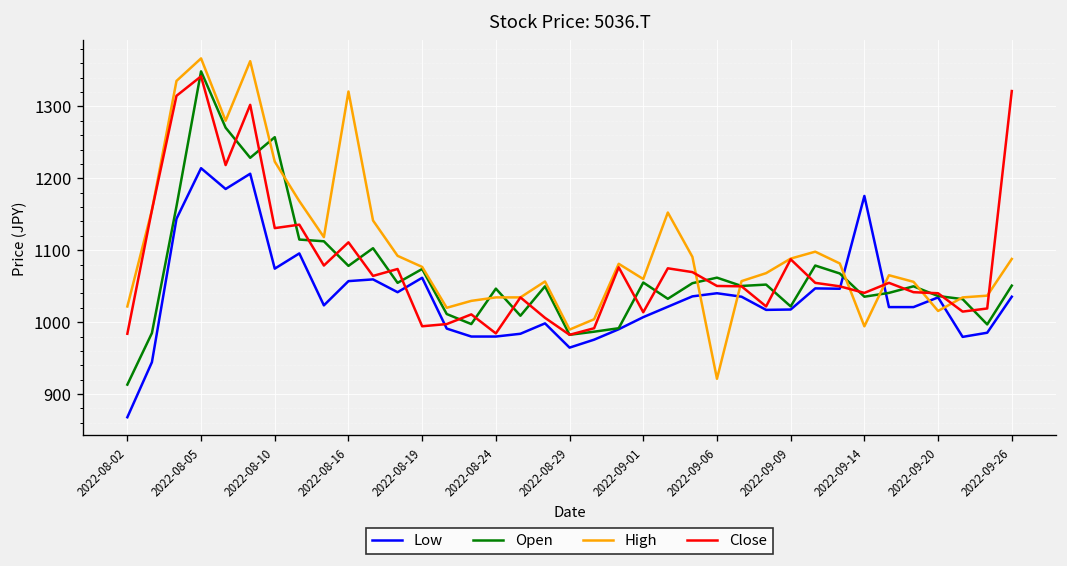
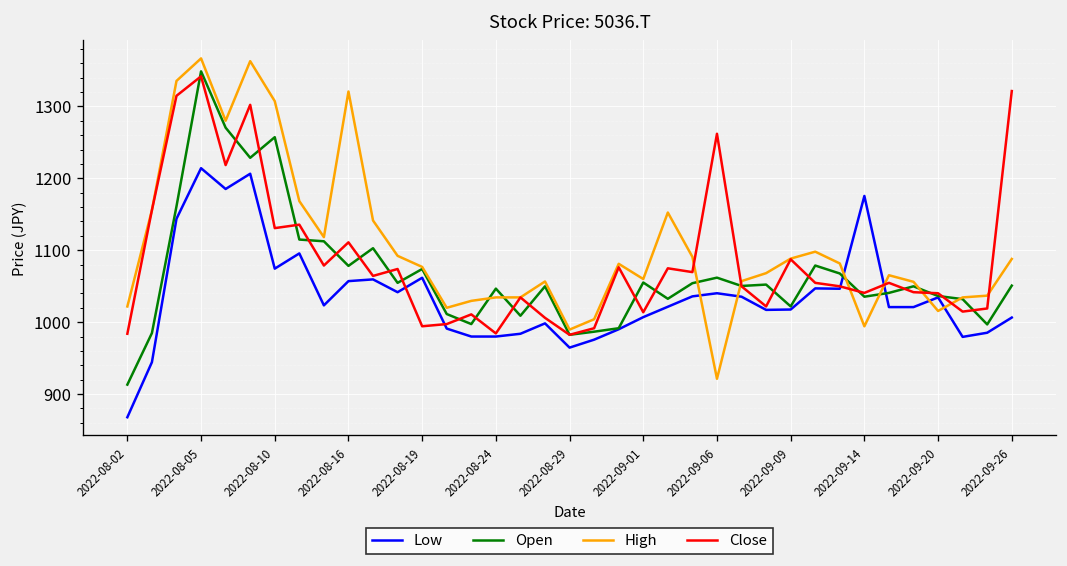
High, 2022-08-10: 1220 -> 1310
Close, 2022-09-06: 1050 -> 1260
Low, 2022-09-26: 1040 -> 1010
